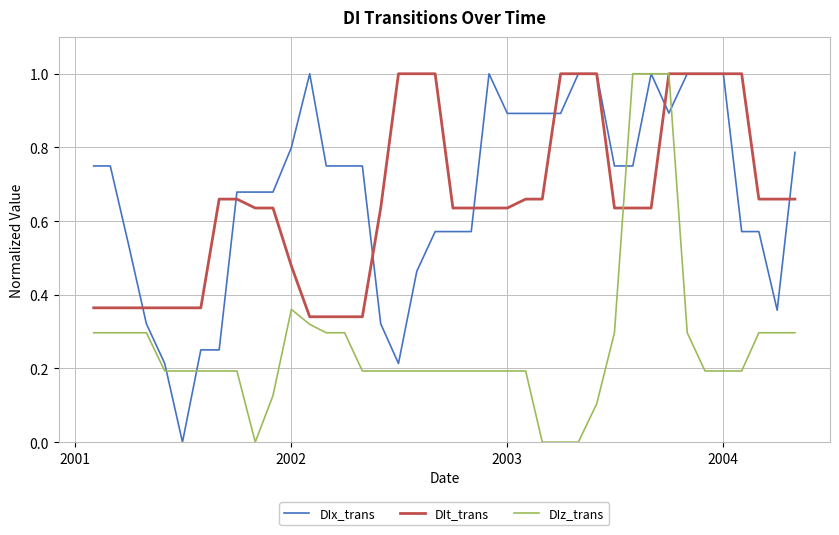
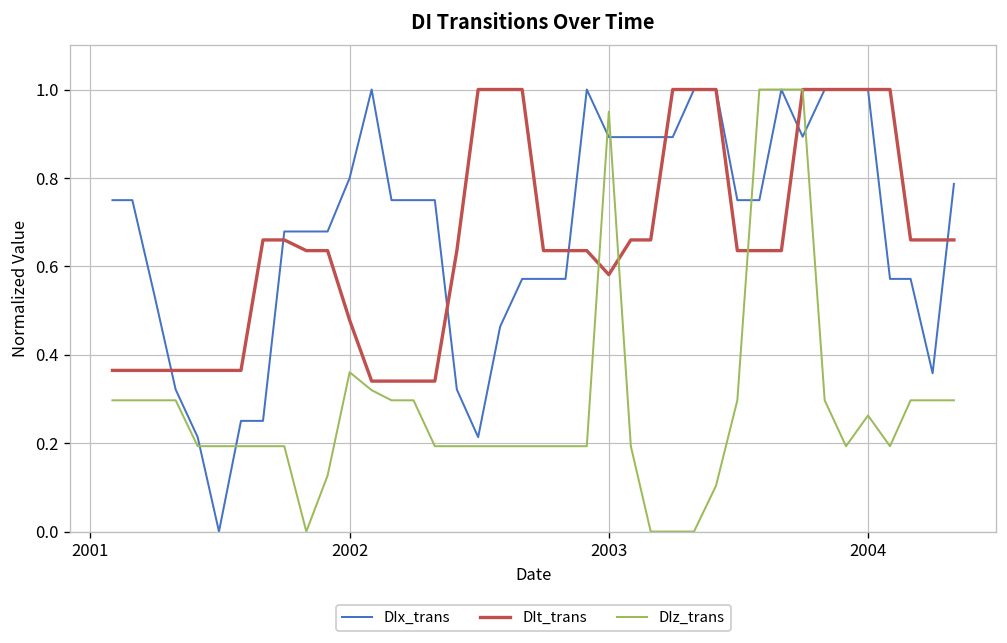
DIt_trans, 2003: 0.64 -> 0.58
DIz_trans, 2003: 0.19 -> 0.95
DIz_trans, 2004: 0.19 -> 0.26
